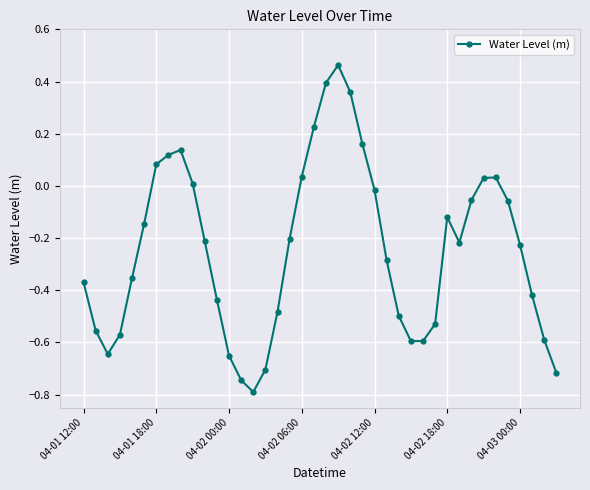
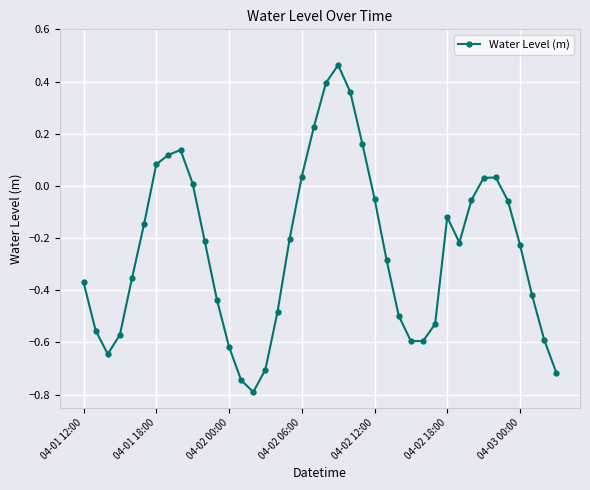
04-02 00:00: -0.65 -> -0.62
04-02 12:00: -0.02 -> -0.05
